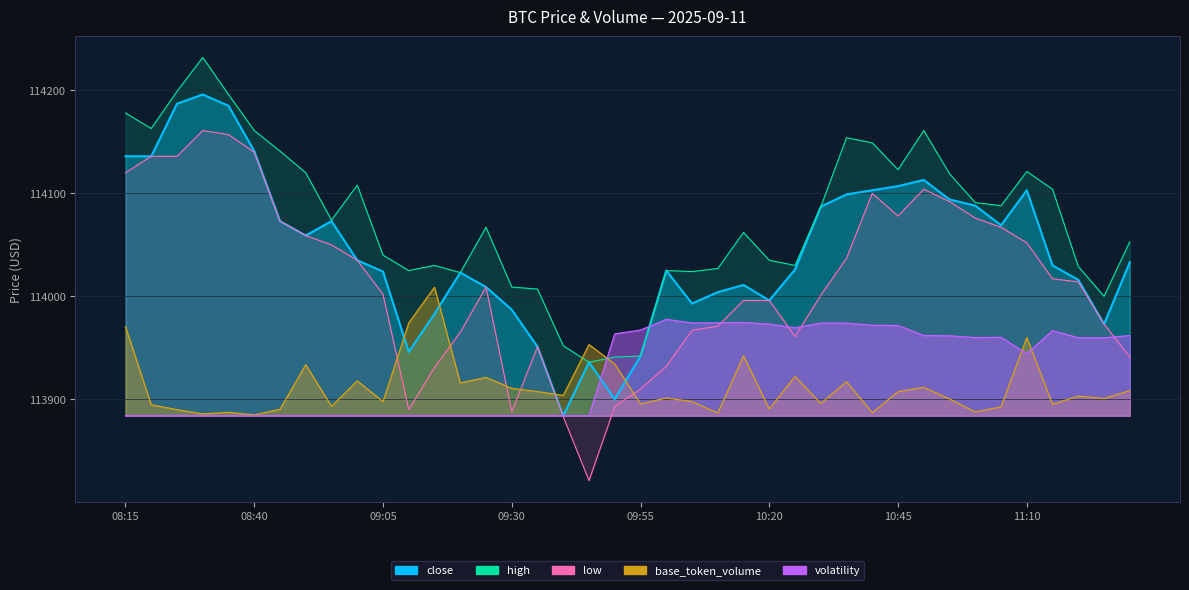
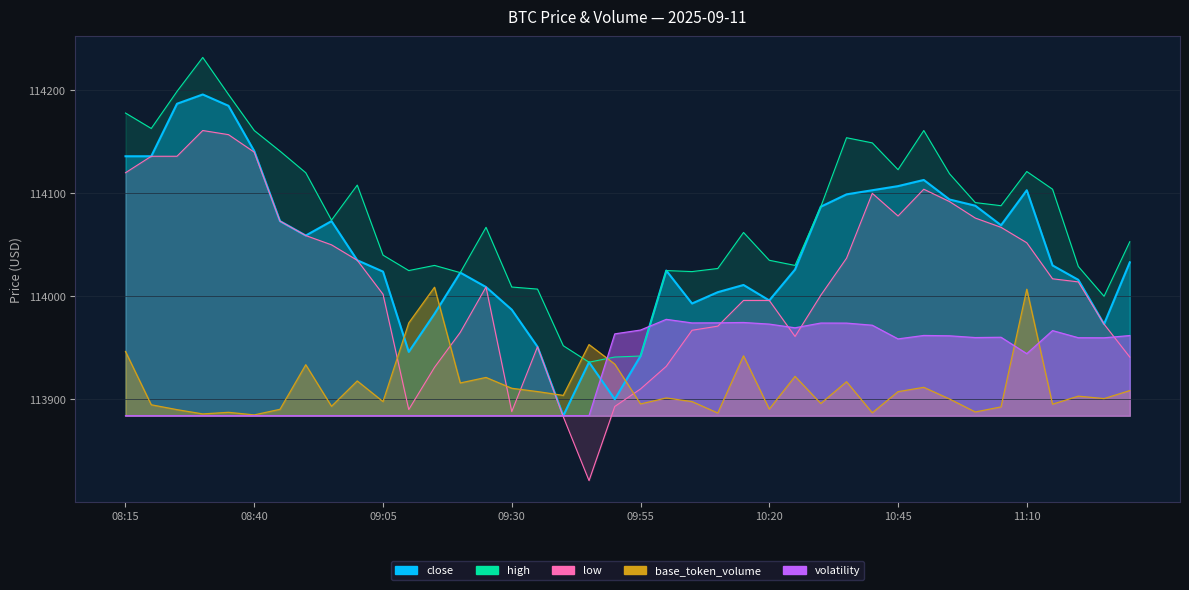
base_token_volume, 08:15: 113970 -> 113946
volatility, 10:45: 113972 -> 113959
base_token_volume, 11:10: 113960 -> 114007
